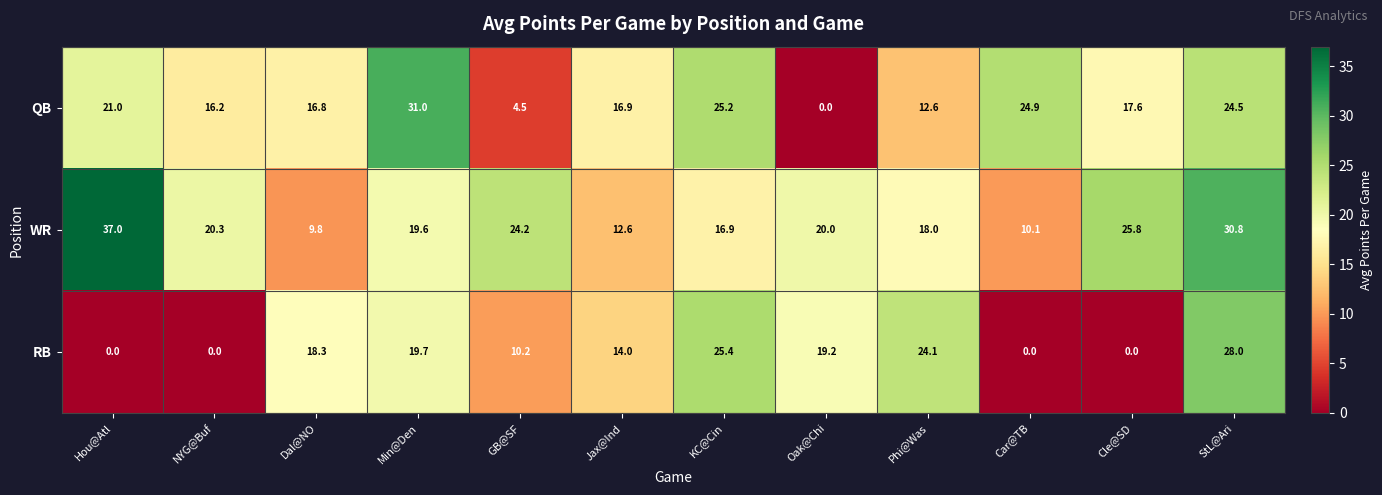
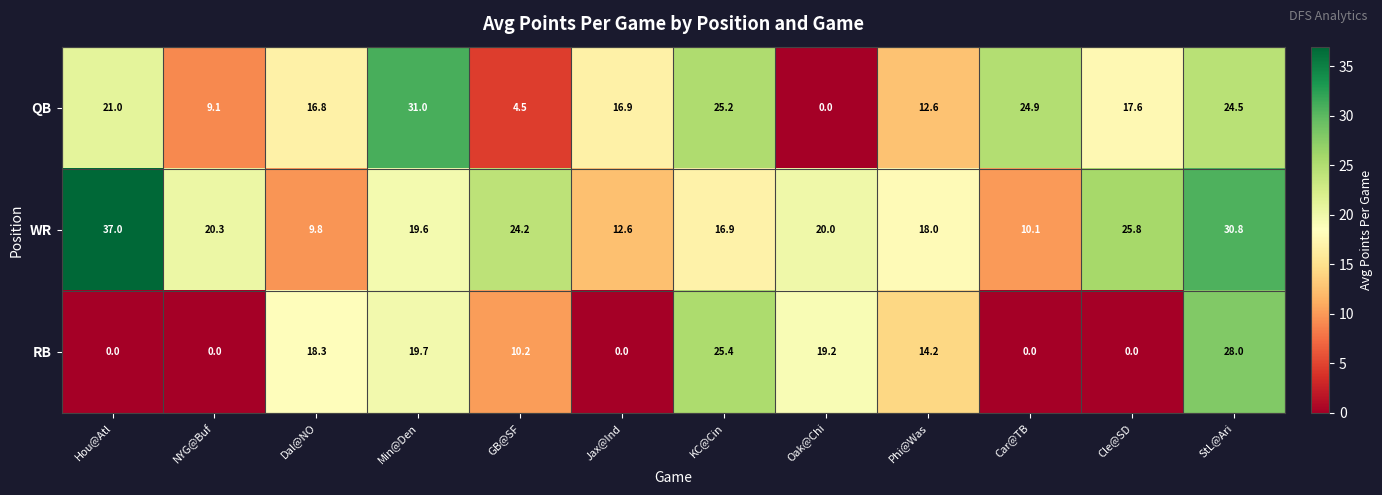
QB, NYG@Buf: 16.2 -> 9.1
RB, Jax@Ind: 14.0 -> 0.0
RB, Phi@Was: 24.1 -> 14.2
